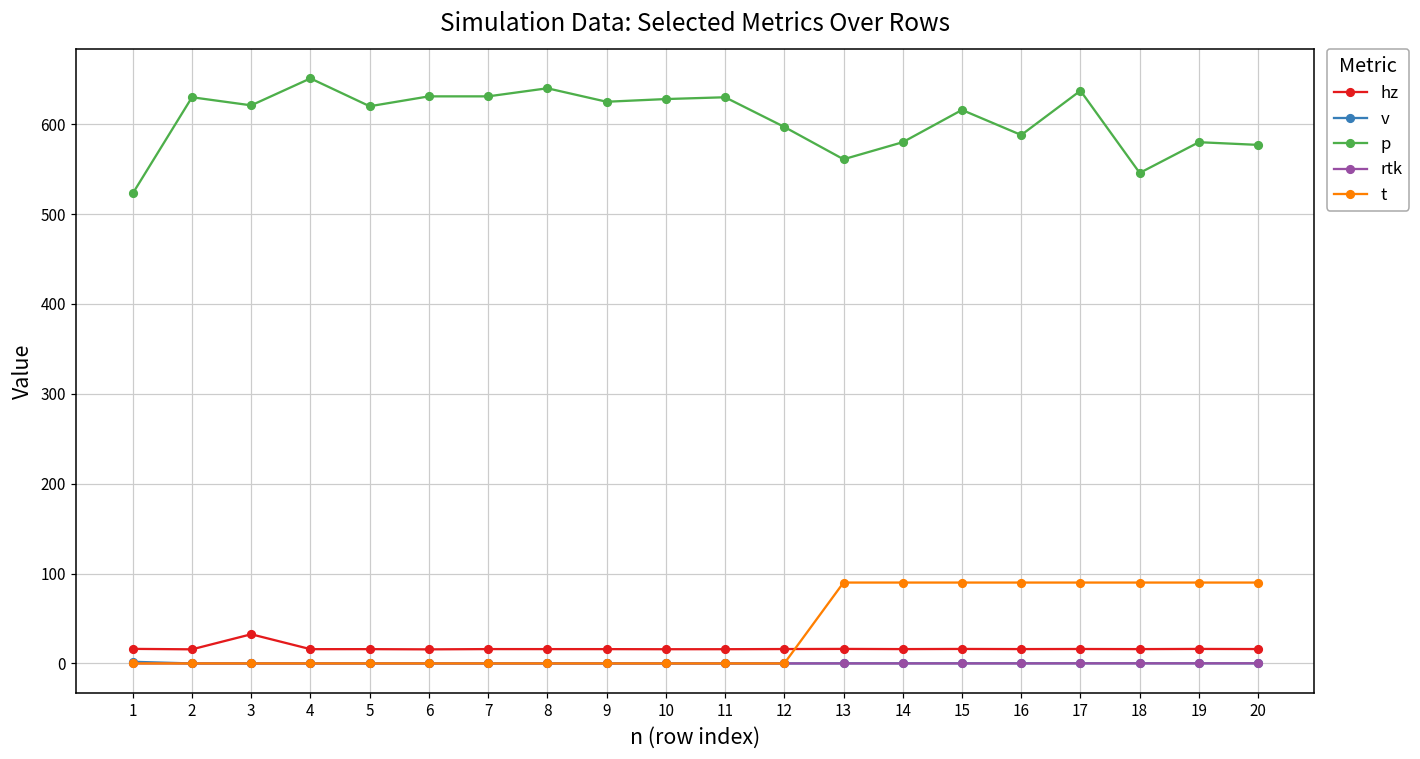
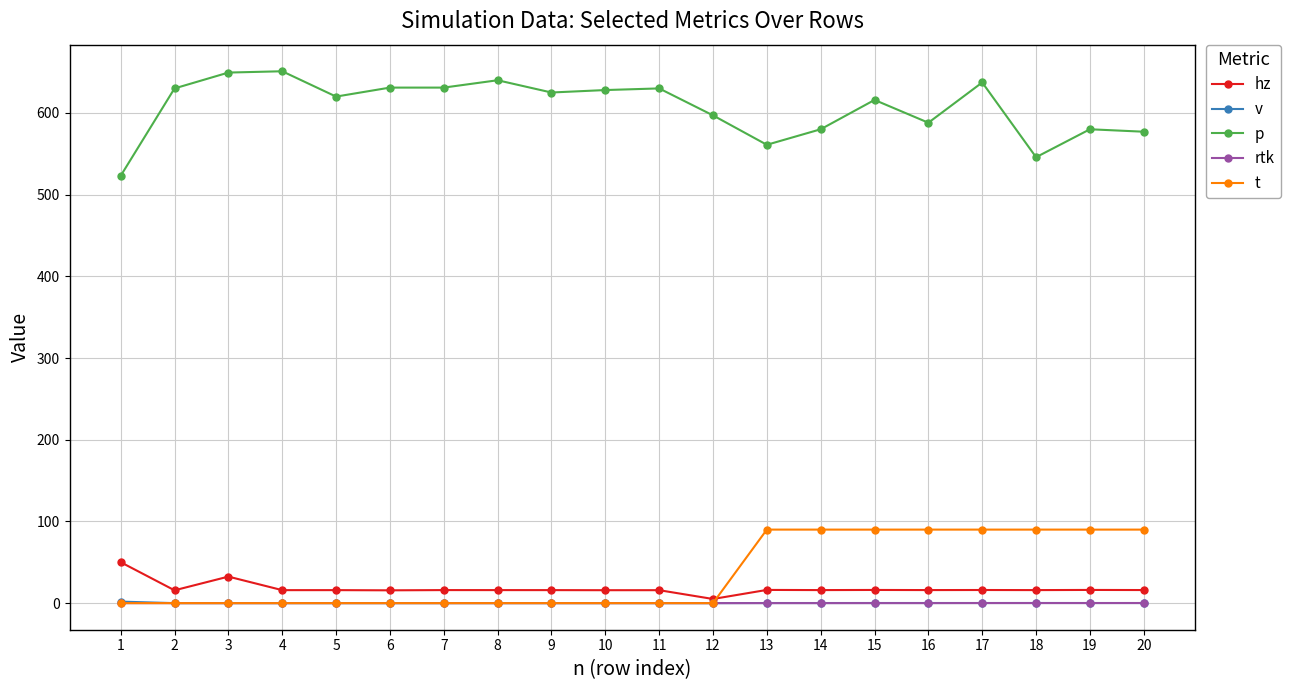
hz, 1: 20 -> 50
p, 3: 620 -> 650
hz, 12: 20 -> 10
